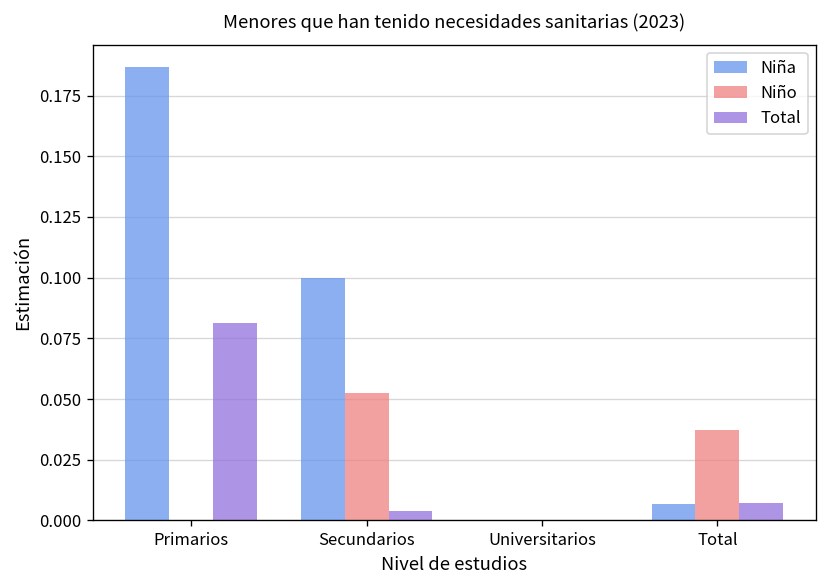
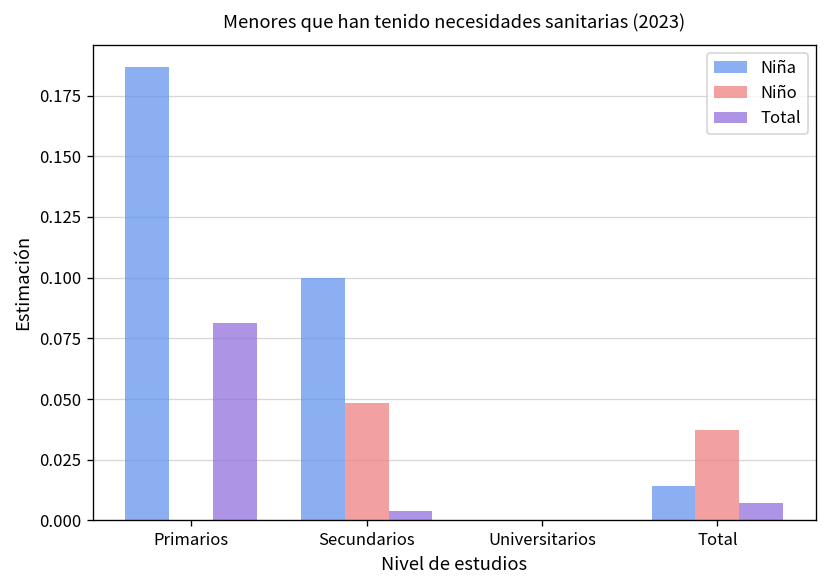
Niño, Secundarios: 0.053 -> 0.048
Niña, Total: 0.007 -> 0.014
